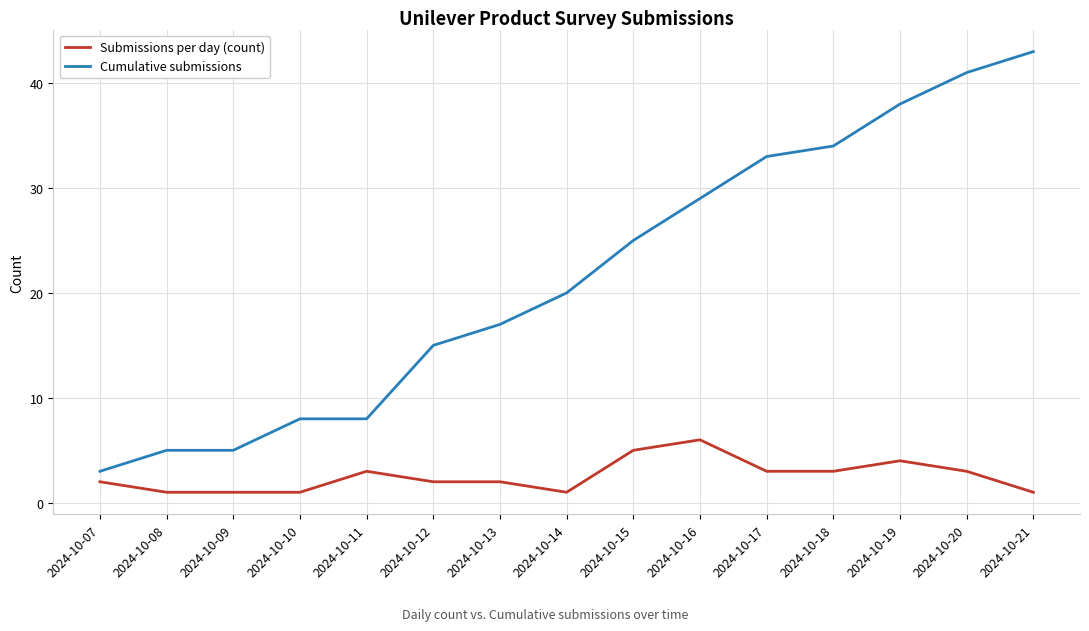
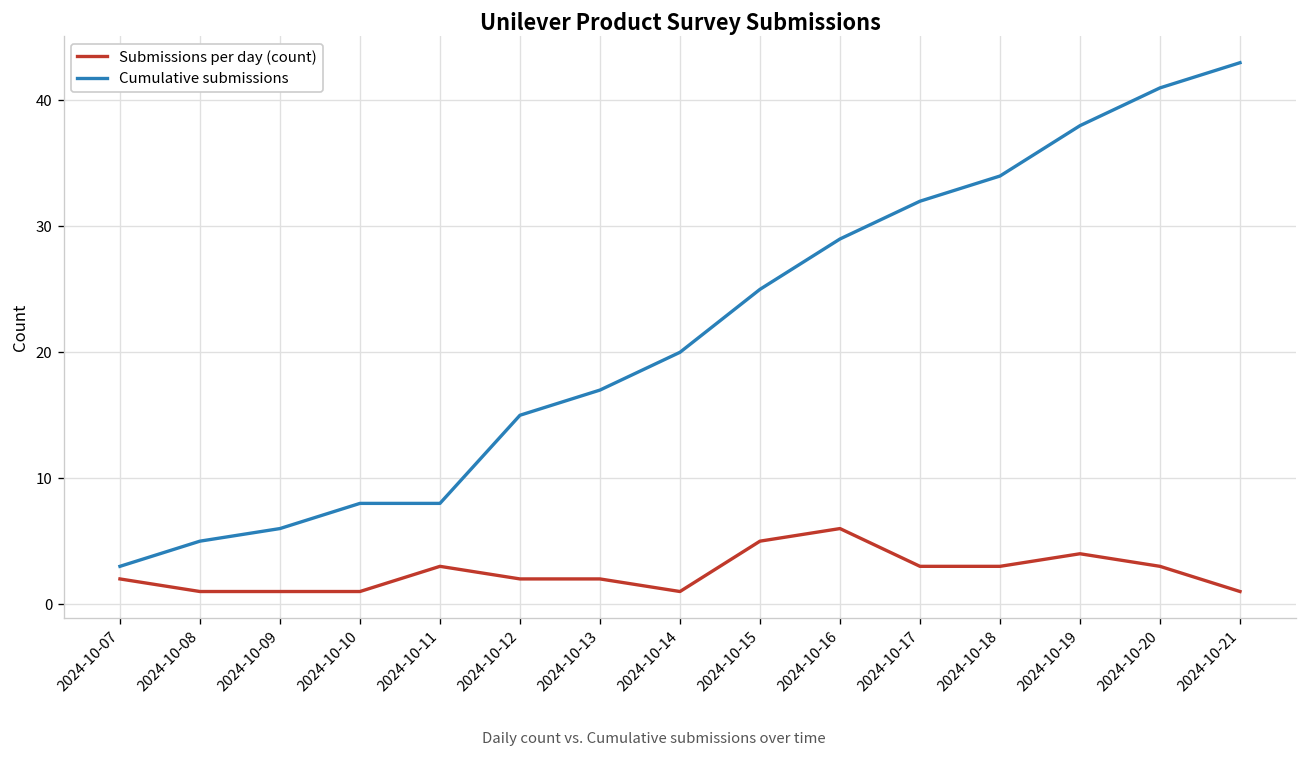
Cumulative submissions, 2024-10-09: 5 -> 6
Cumulative submissions, 2024-10-17: 33 -> 32
